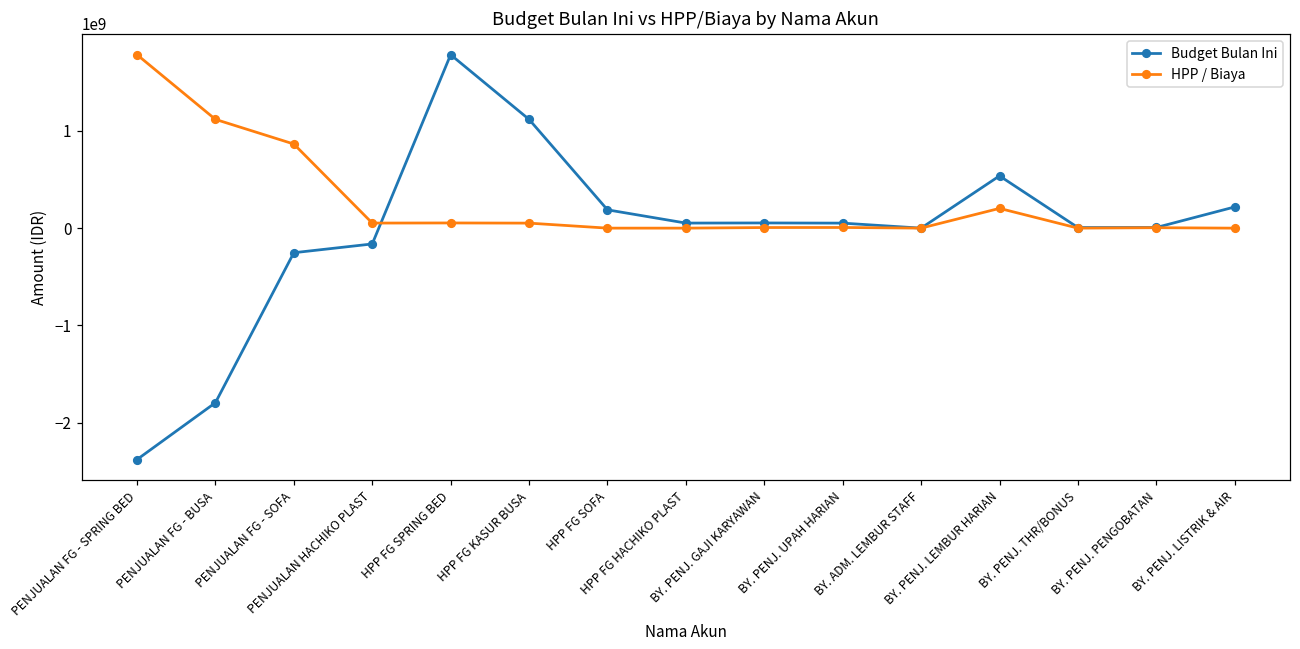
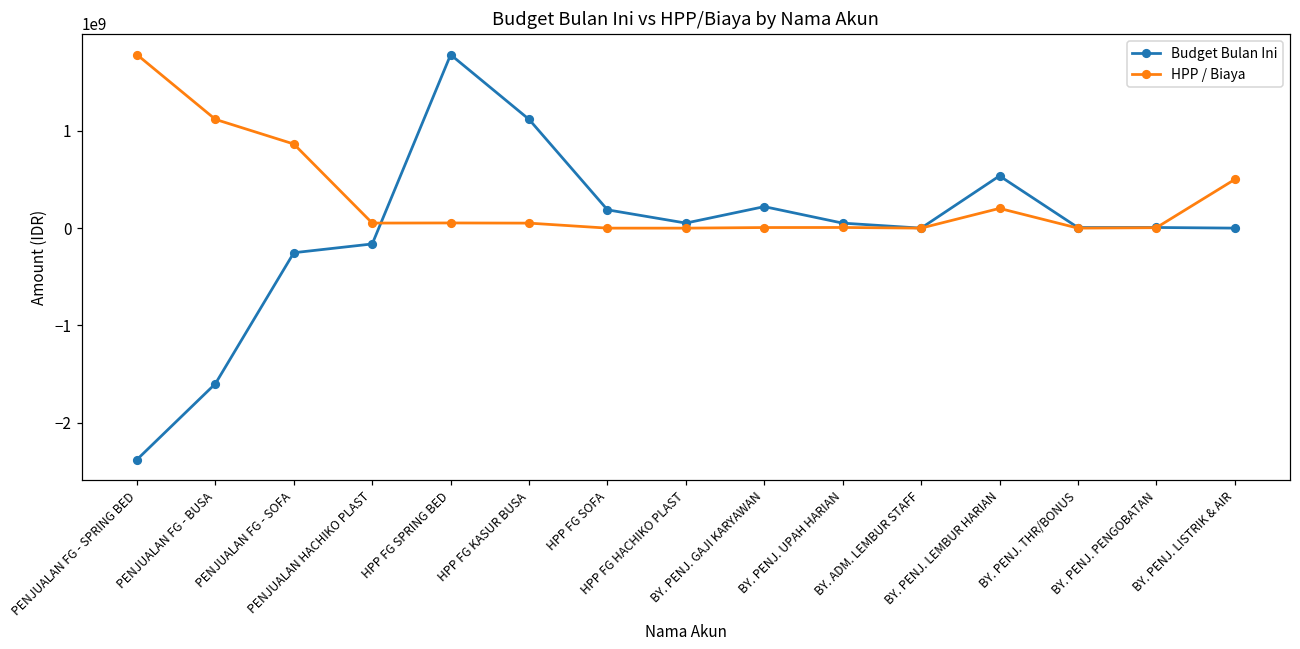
Budget Bulan Ini, PENJUALAN FG - BUSA: -1800000000 -> -1600000000
Budget Bulan Ini, BY. PENJ. GAJI KARYAWAN: 100000000 -> 200000000
Budget Bulan Ini, BY. PENJ. LISTRIK & AIR: 200000000 -> 0
HPP / Biaya, BY. PENJ. LISTRIK & AIR: 0 -> 500000000
